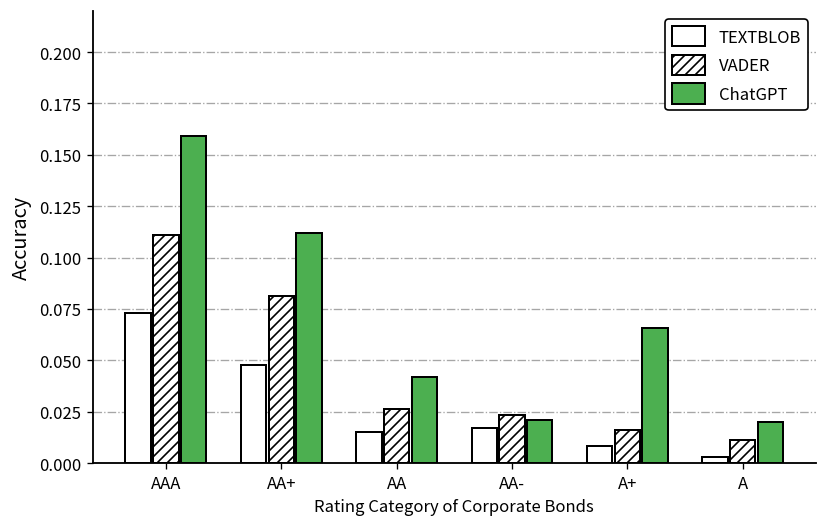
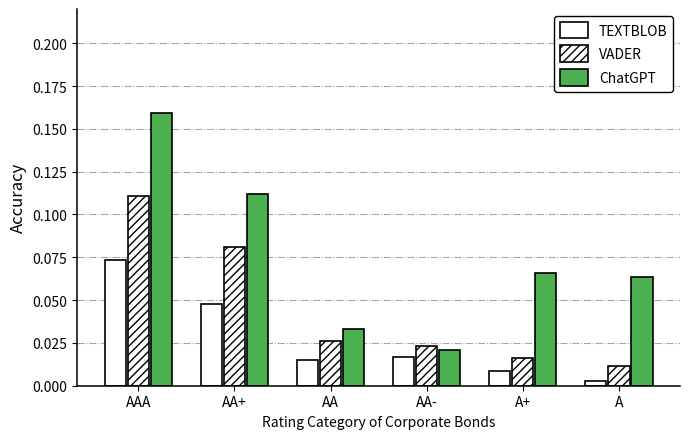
ChatGPT, AA: 0.042 -> 0.033
ChatGPT, A: 0.020 -> 0.063
